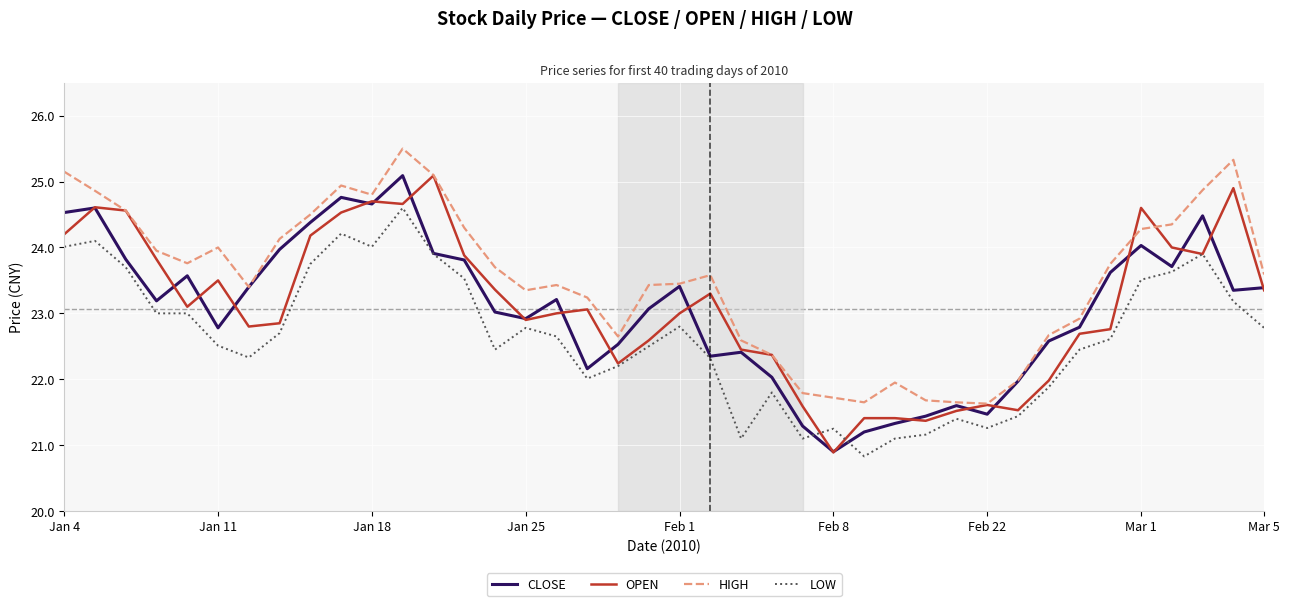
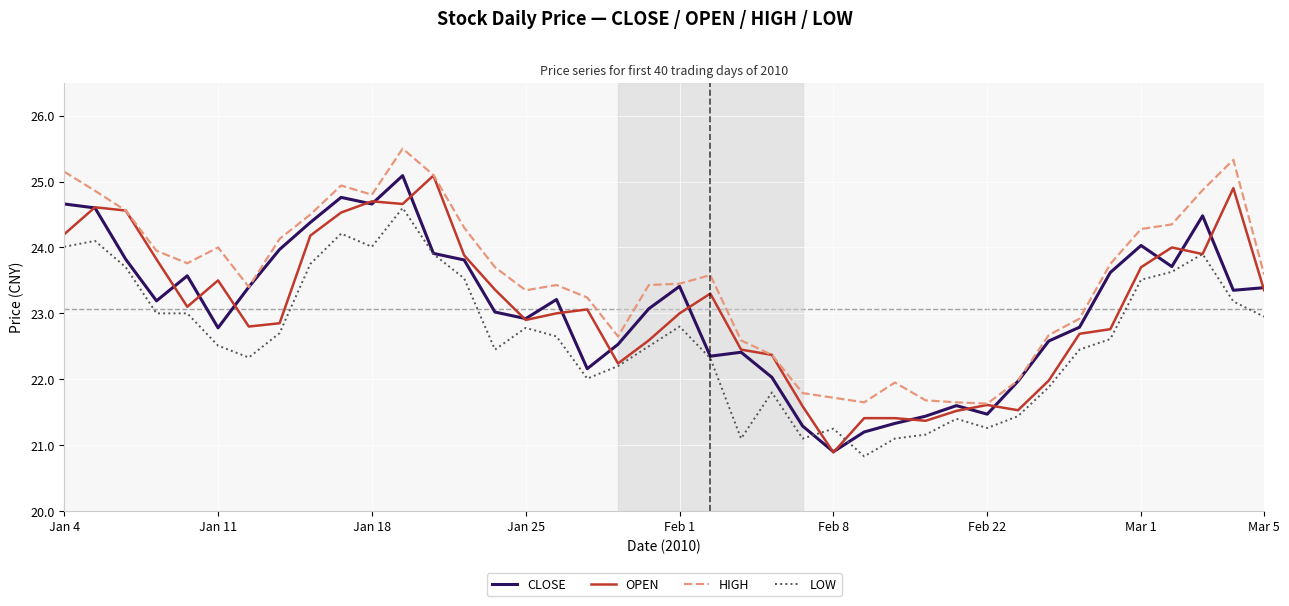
CLOSE, Jan 4: 24.5 -> 24.7
OPEN, Mar 1: 24.6 -> 23.7
LOW, Mar 5: 22.8 -> 23.0
